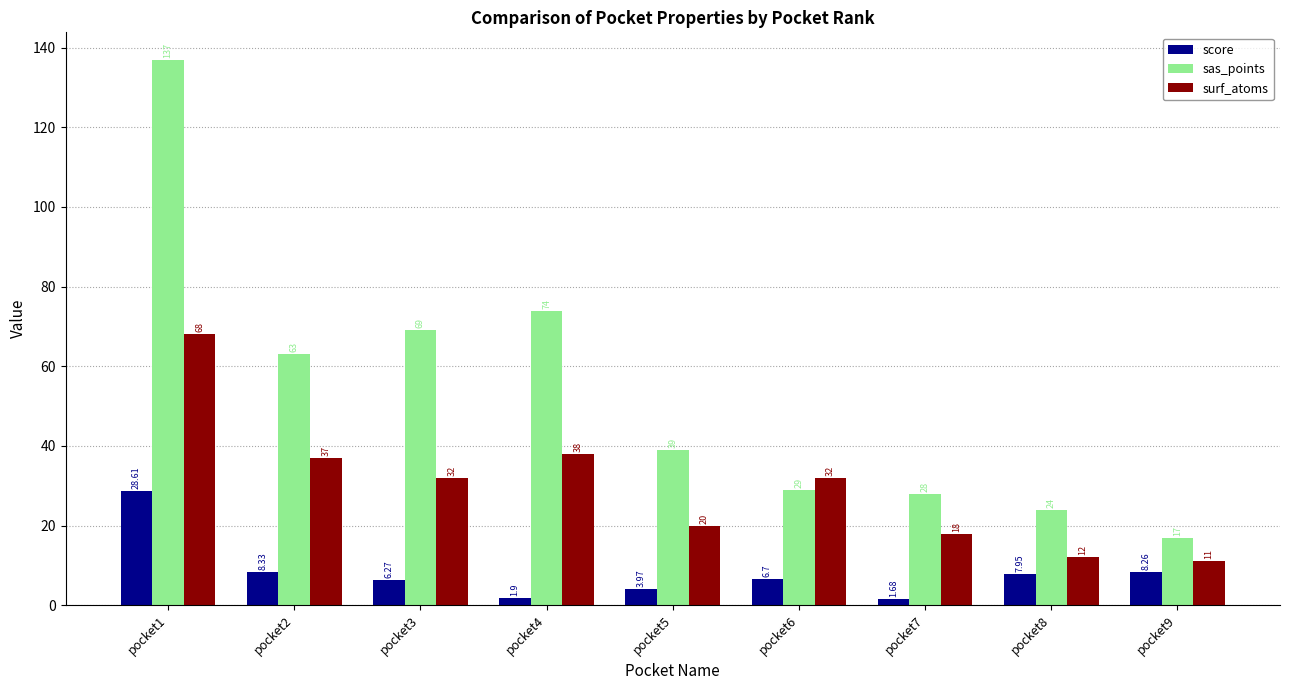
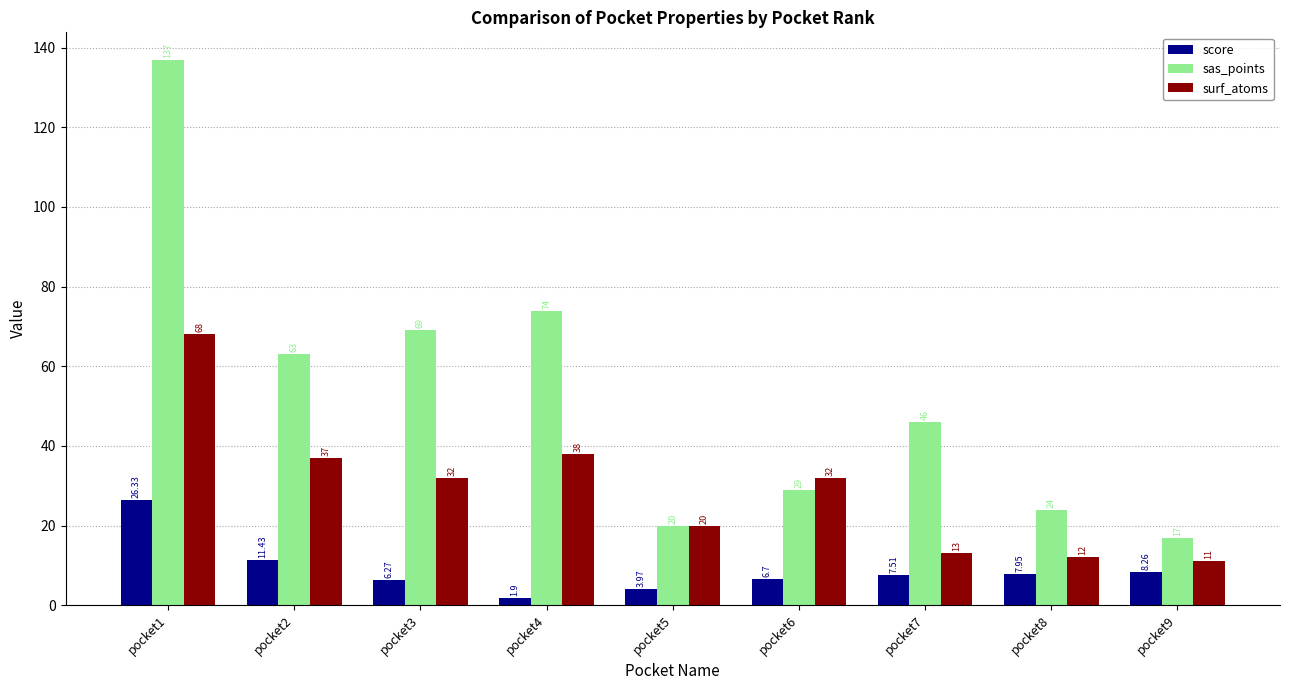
score, pocket1: 28.61 -> 26.33
score, pocket2: 8.33 -> 11.43
sas_points, pocket5: 39 -> 20
score, pocket7: 1.68 -> 7.51
sas_points, pocket7: 28 -> 46
surf_atoms, pocket7: 18 -> 13
